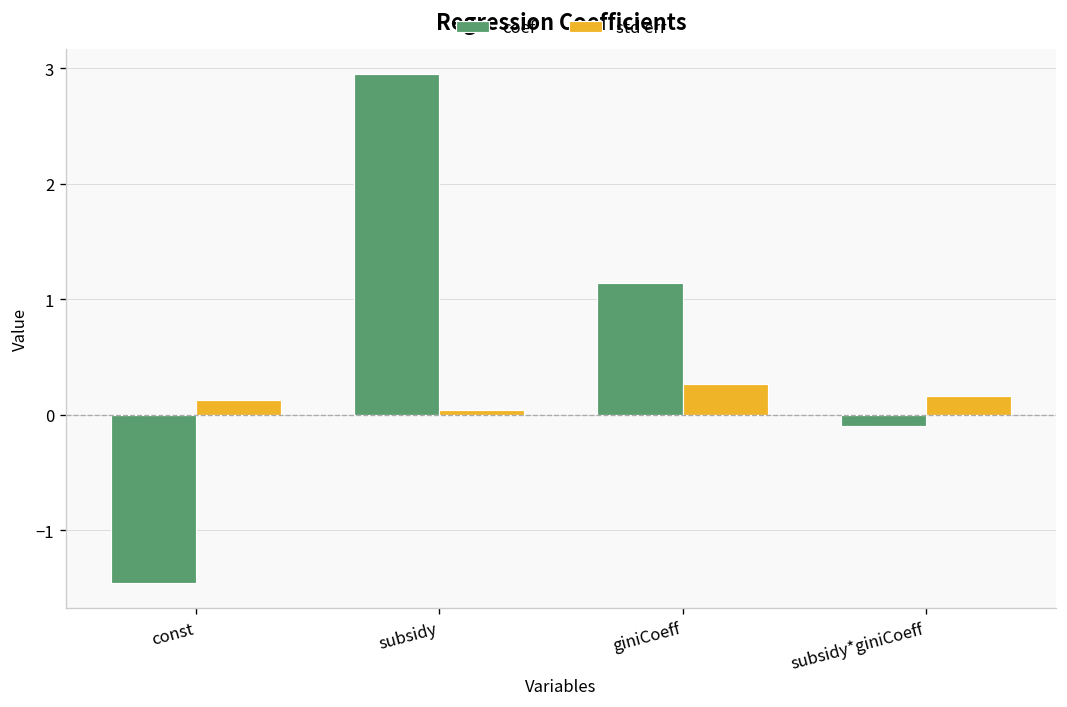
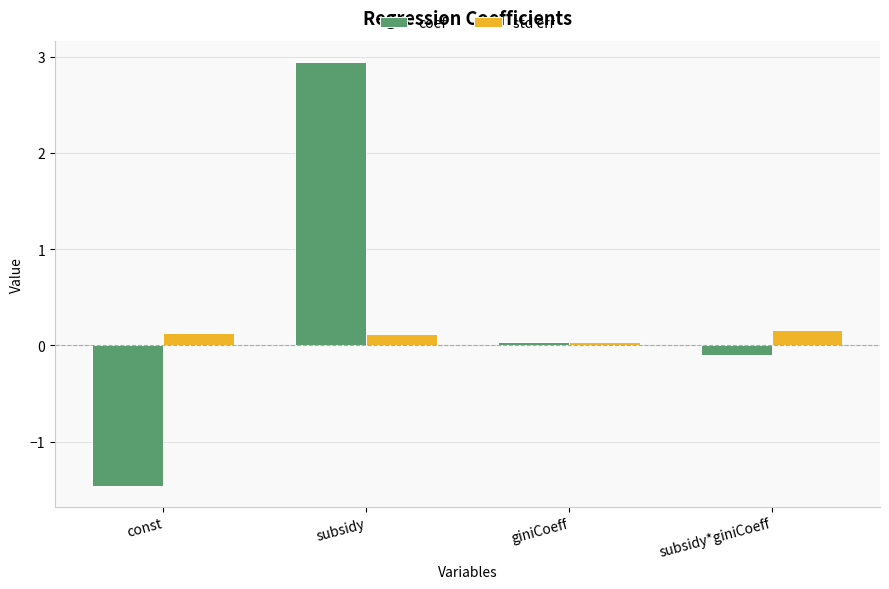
std err, subsidy: 0.0 -> 0.1
coef, giniCoeff: 1.1 -> 0.0
std err, giniCoeff: 0.3 -> 0.0
